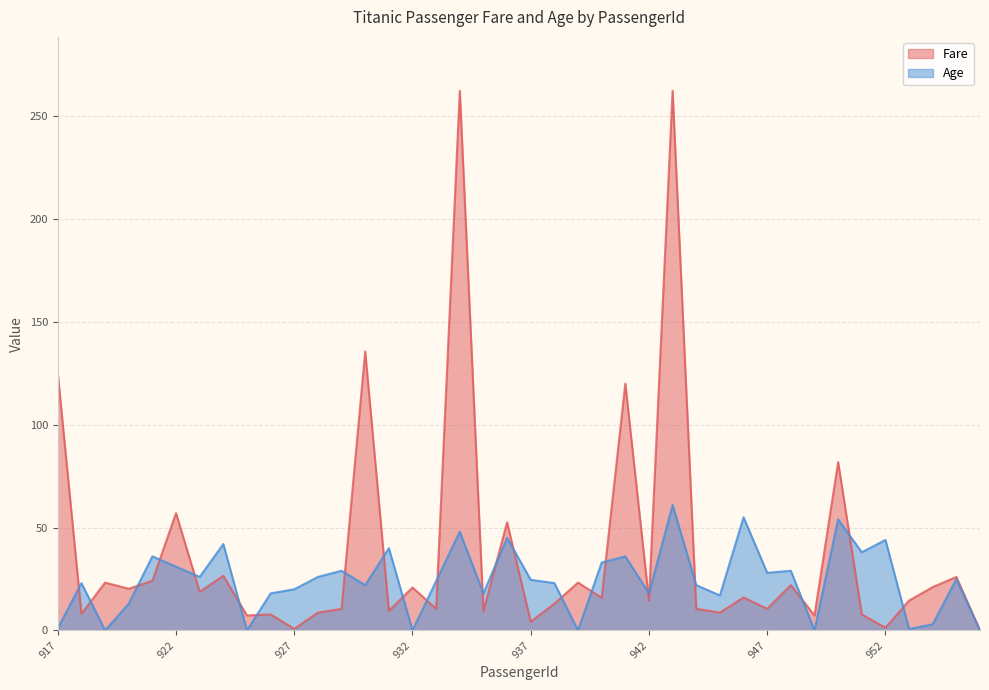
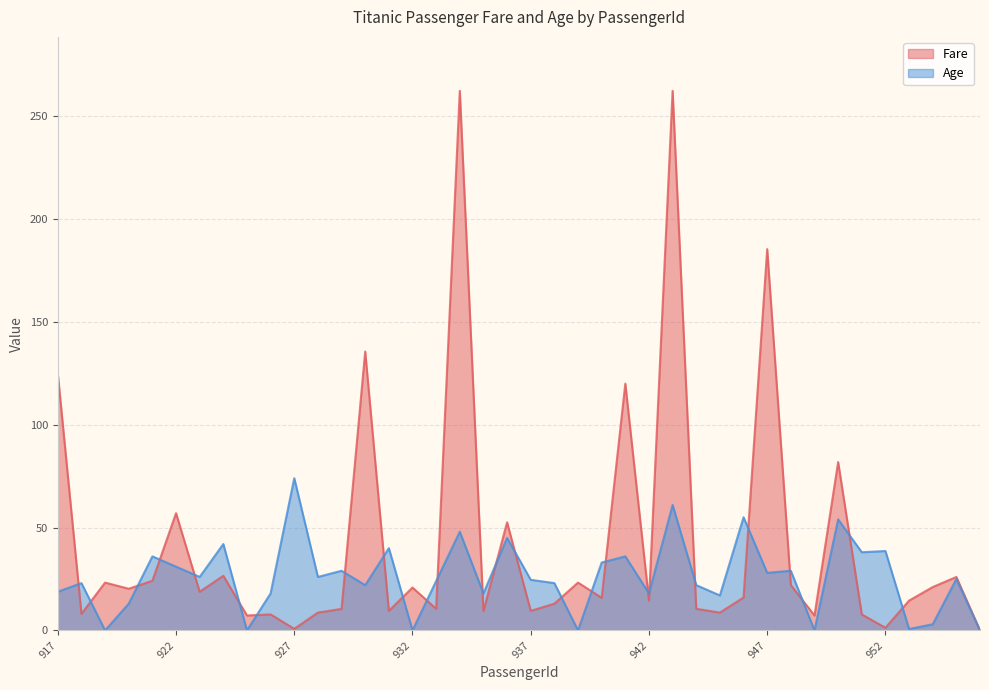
Age, 917: 1 -> 19
Age, 927: 20 -> 74
Fare, 937: 4 -> 10
Fare, 947: 11 -> 185
Age, 952: 44 -> 39
